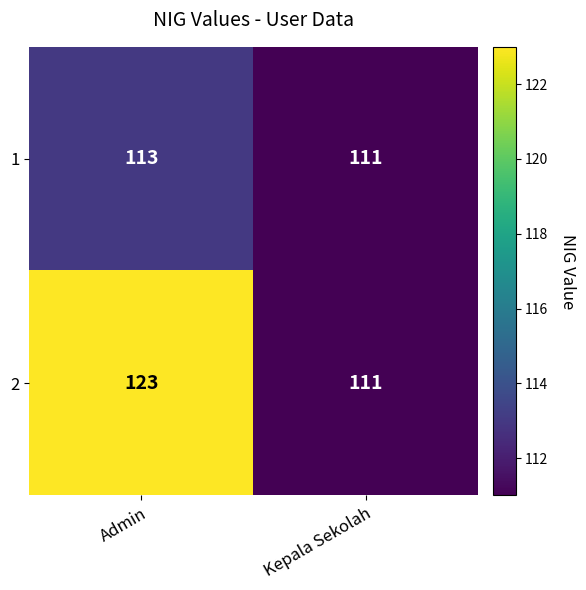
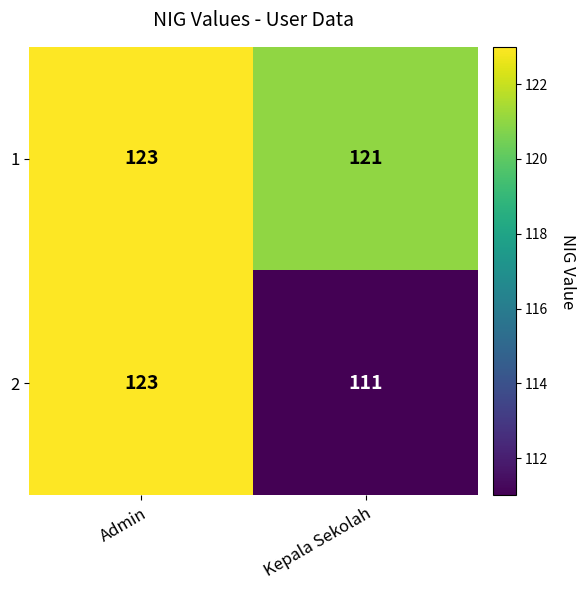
1, Admin: 113 -> 123
1, Kepala Sekolah: 111 -> 121
